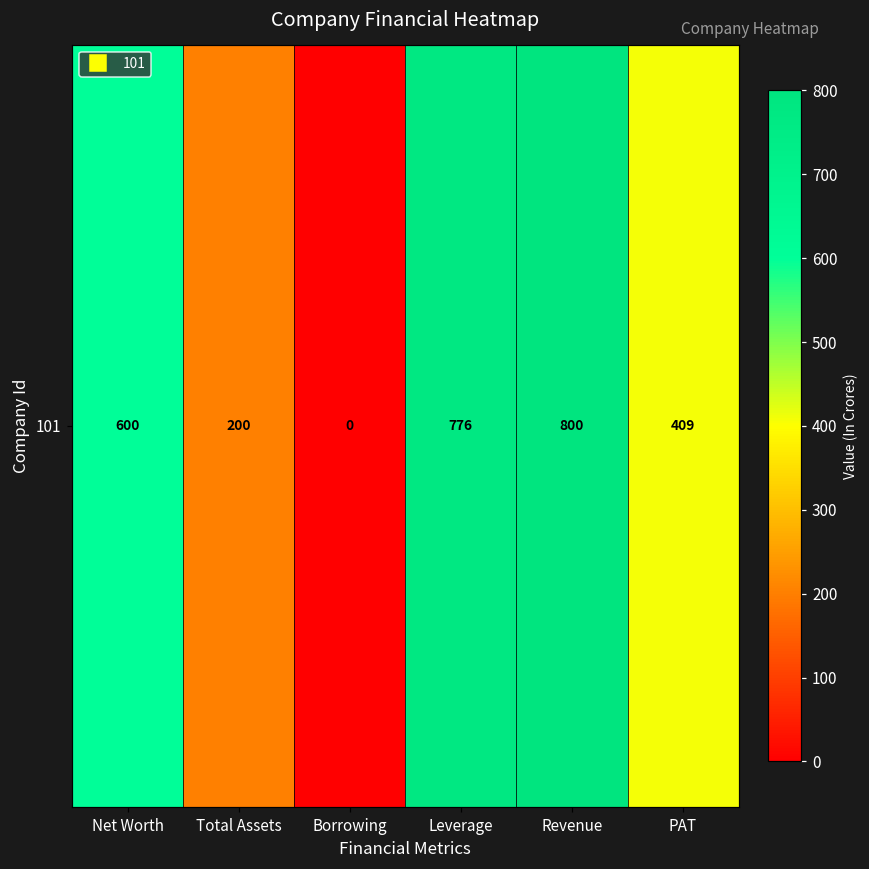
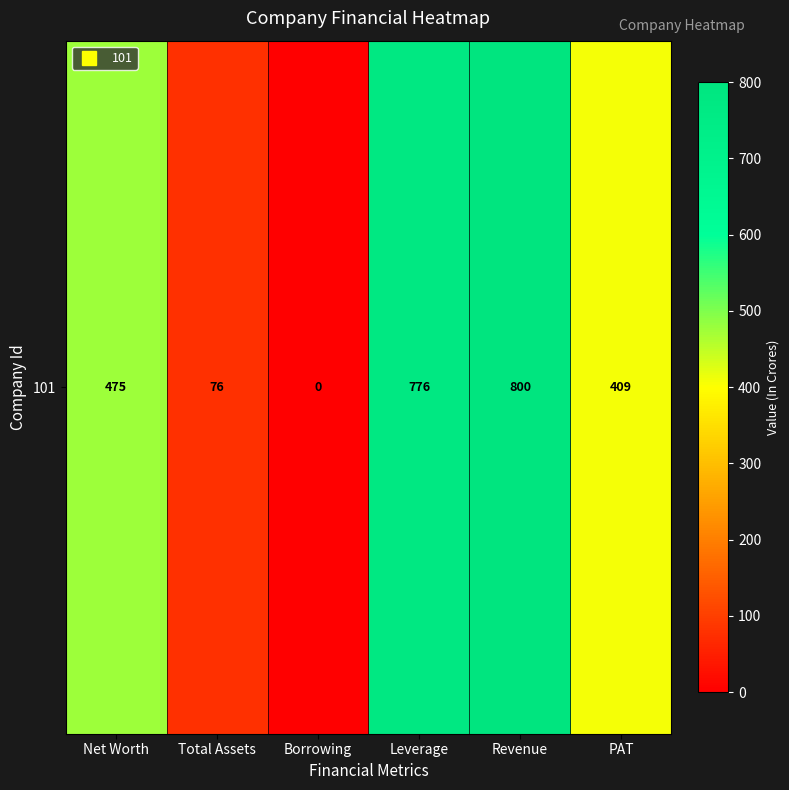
101, Net Worth: 600 -> 475
101, Total Assets: 200 -> 76
